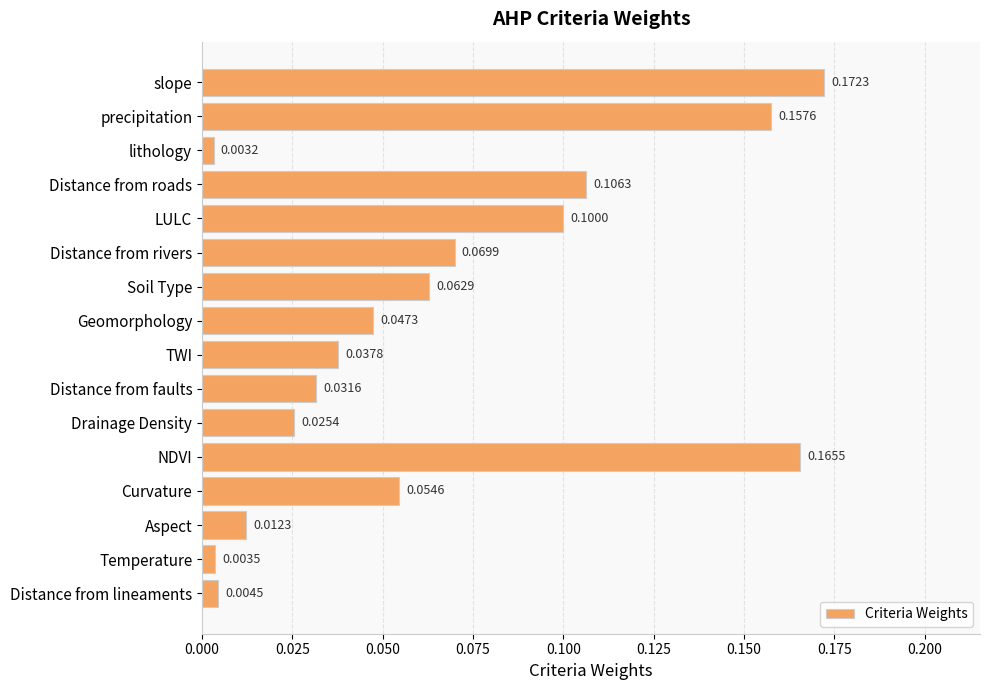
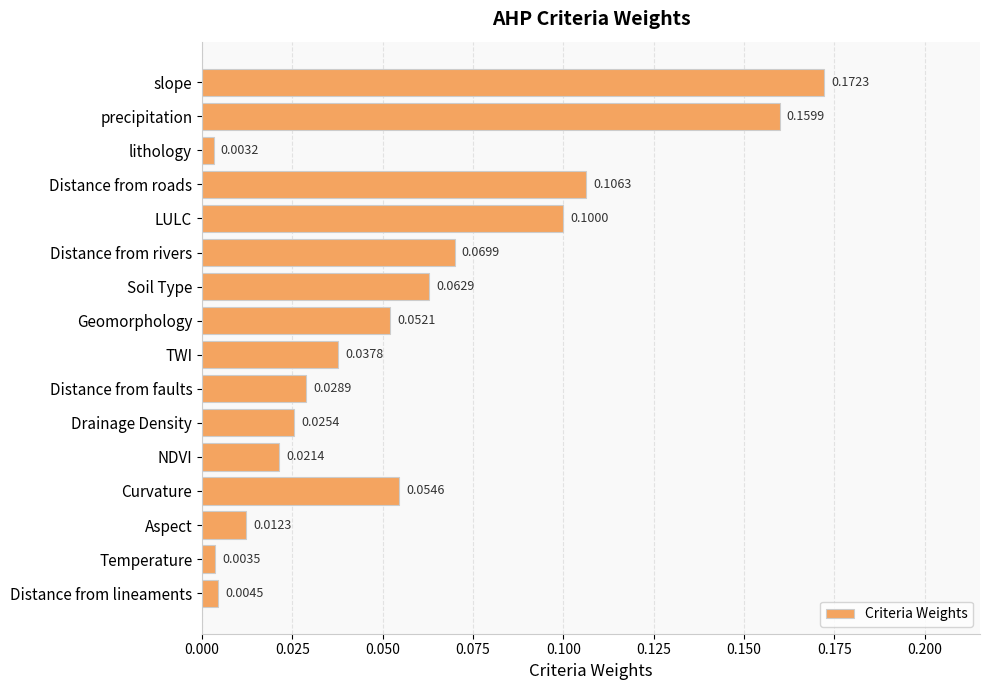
precipitation: 0.1576 -> 0.1599
Geomorphology: 0.0473 -> 0.0521
Distance from faults: 0.0316 -> 0.0289
NDVI: 0.1655 -> 0.0214
